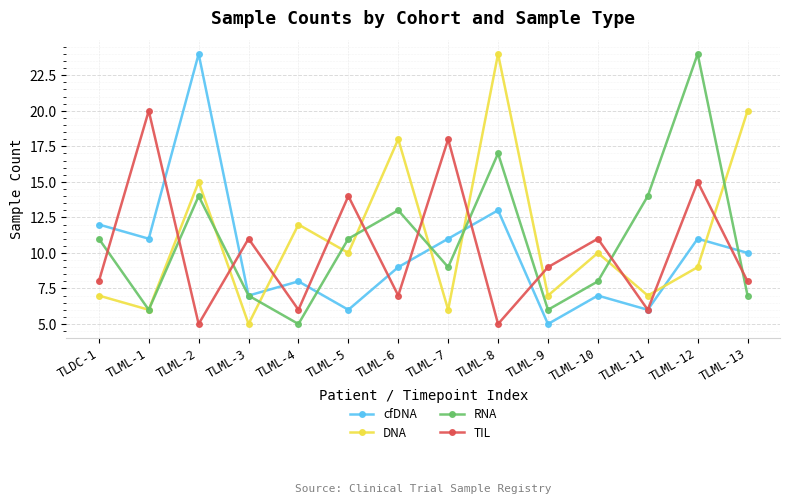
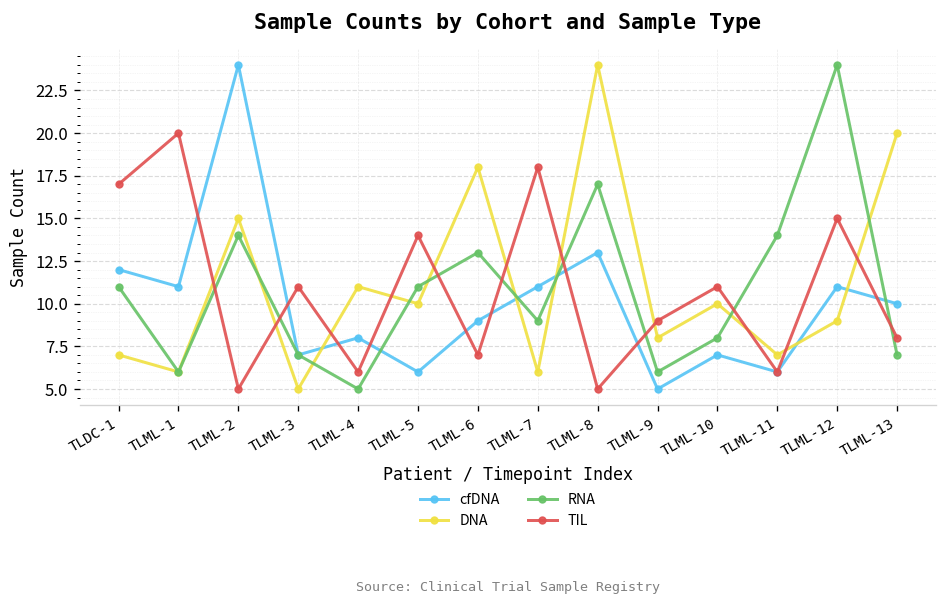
TIL, TLDC-1: 8 -> 17
DNA, TLML-4: 12 -> 11
DNA, TLML-9: 7 -> 8
